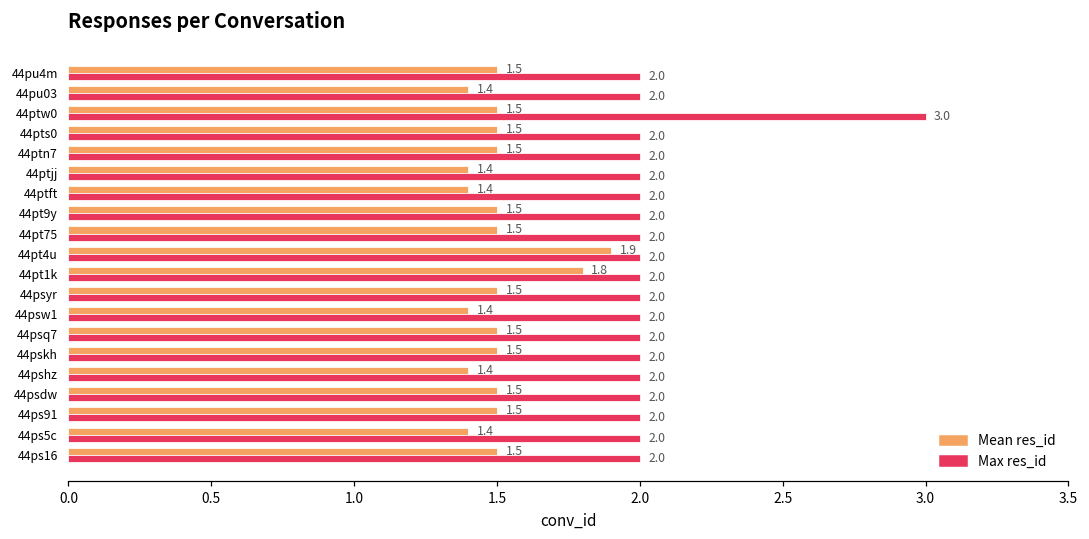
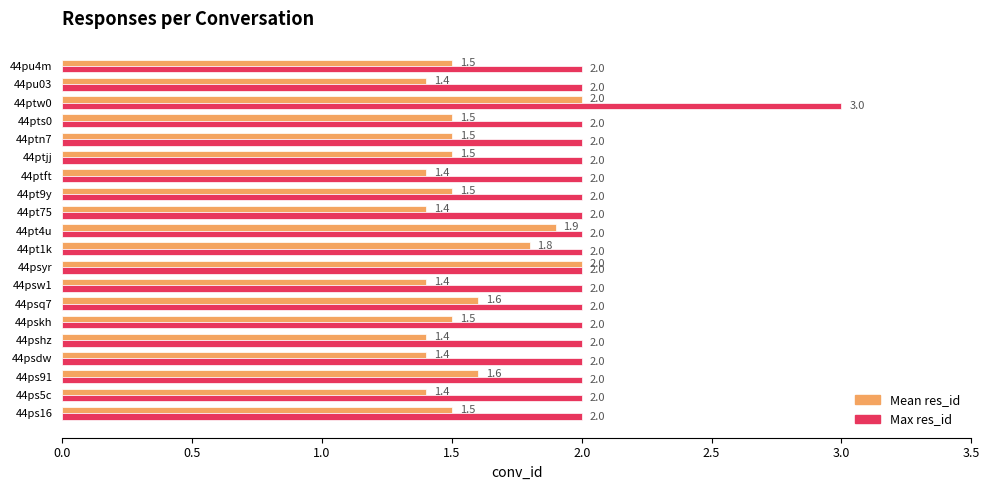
Mean res_id, 44ptw0: 1.5 -> 2.0
Mean res_id, 44ptjj: 1.4 -> 1.5
Mean res_id, 44pt75: 1.5 -> 1.4
Mean res_id, 44psyr: 1.5 -> 2.0
Mean res_id, 44psq7: 1.5 -> 1.6
Mean res_id, 44psdw: 1.5 -> 1.4
Mean res_id, 44ps91: 1.5 -> 1.6
